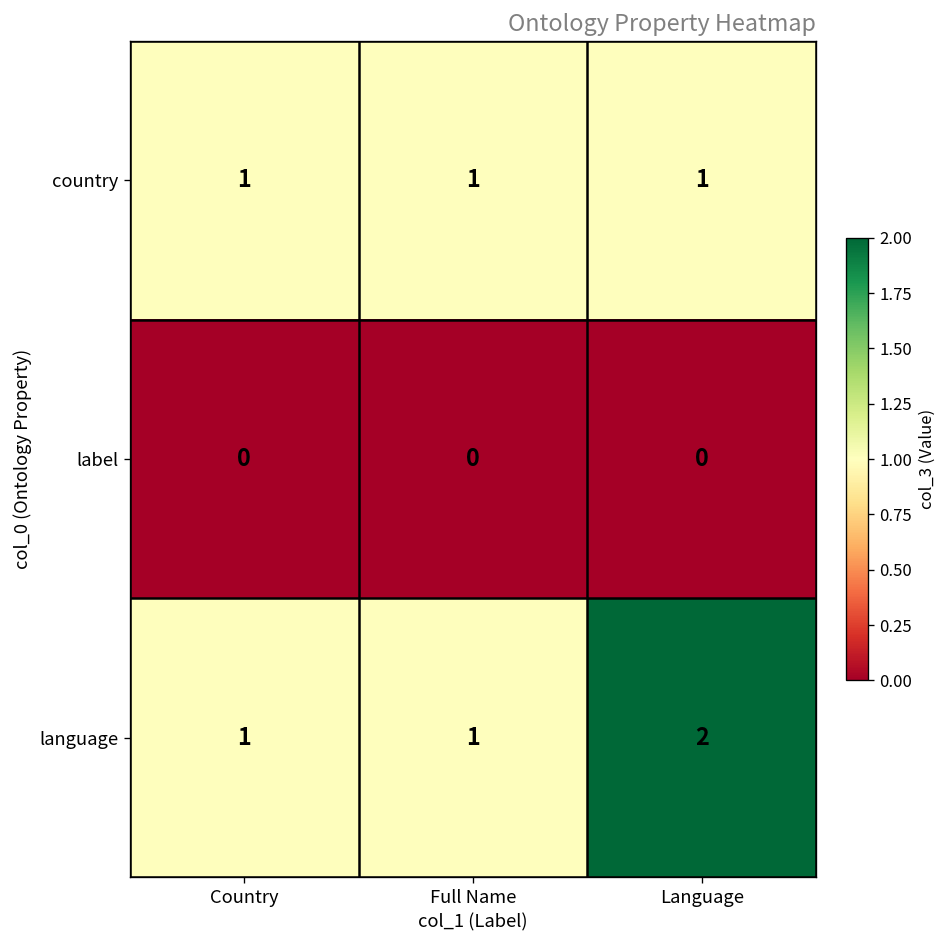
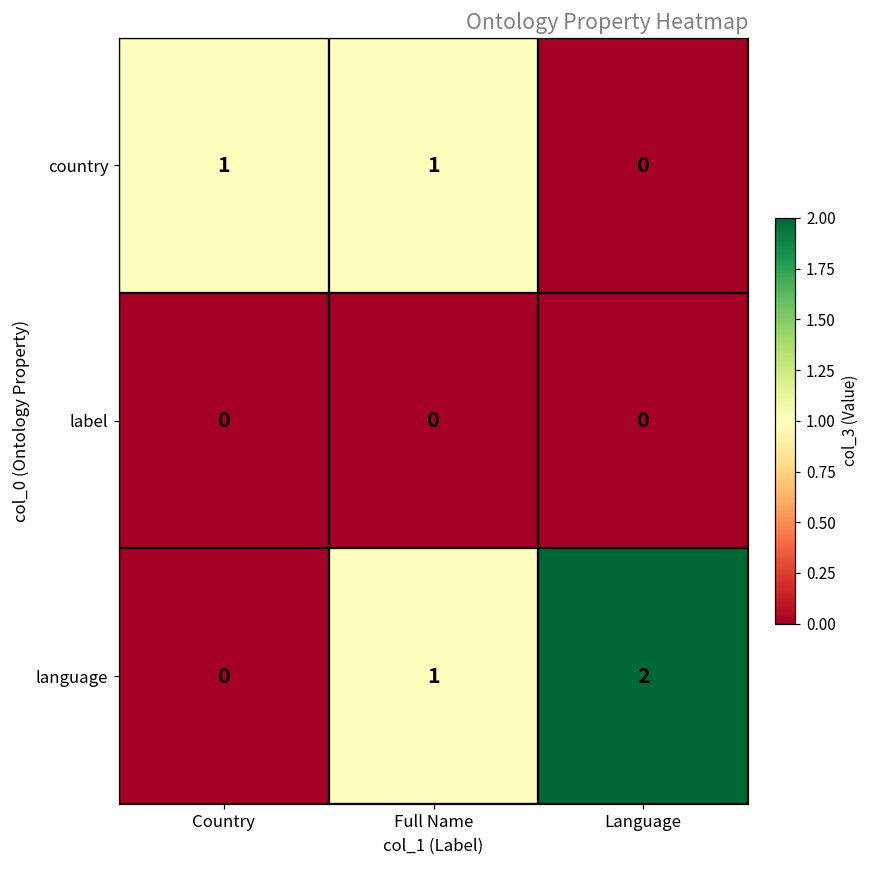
country, Language: 1 -> 0
language, Country: 1 -> 0
